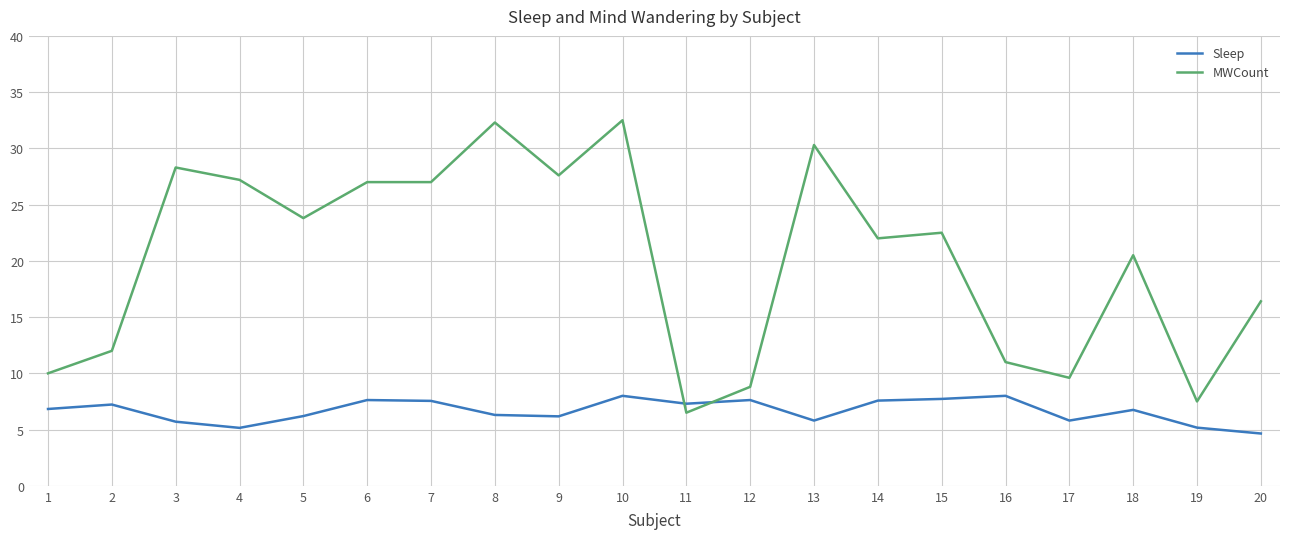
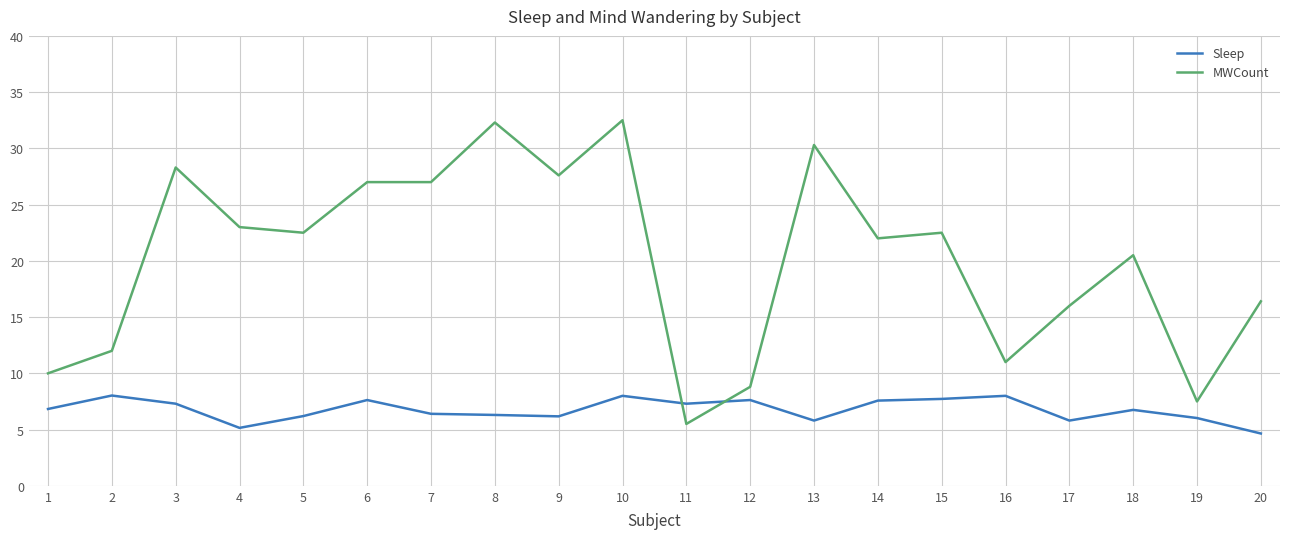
Sleep, 2: 7.2 -> 8.0
Sleep, 3: 5.7 -> 7.3
MWCount, 4: 27.2 -> 23.0
MWCount, 5: 23.8 -> 22.5
Sleep, 7: 7.6 -> 6.4
MWCount, 11: 6.5 -> 5.5
MWCount, 17: 9.6 -> 16.0
Sleep, 19: 5.2 -> 6.0
